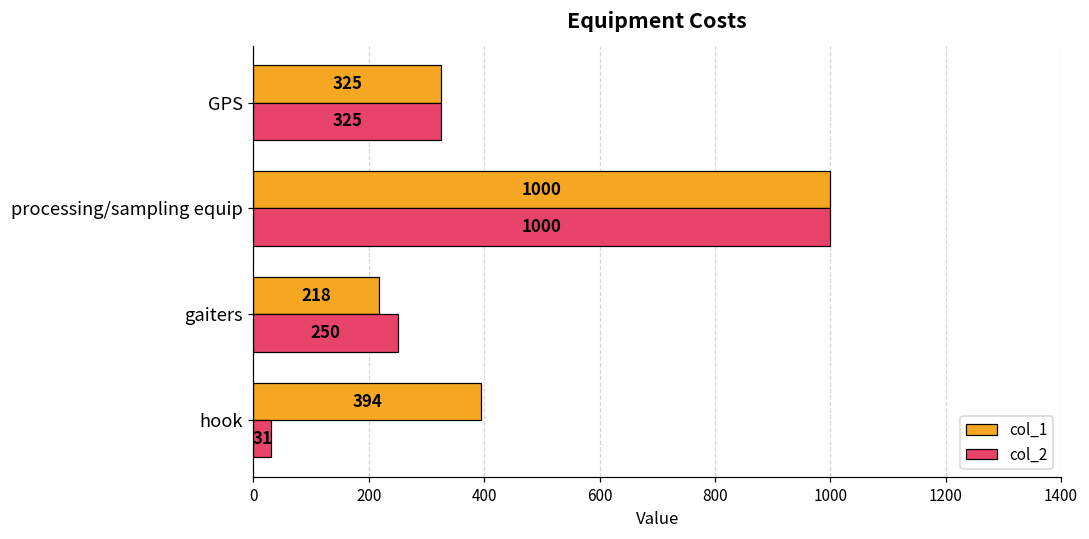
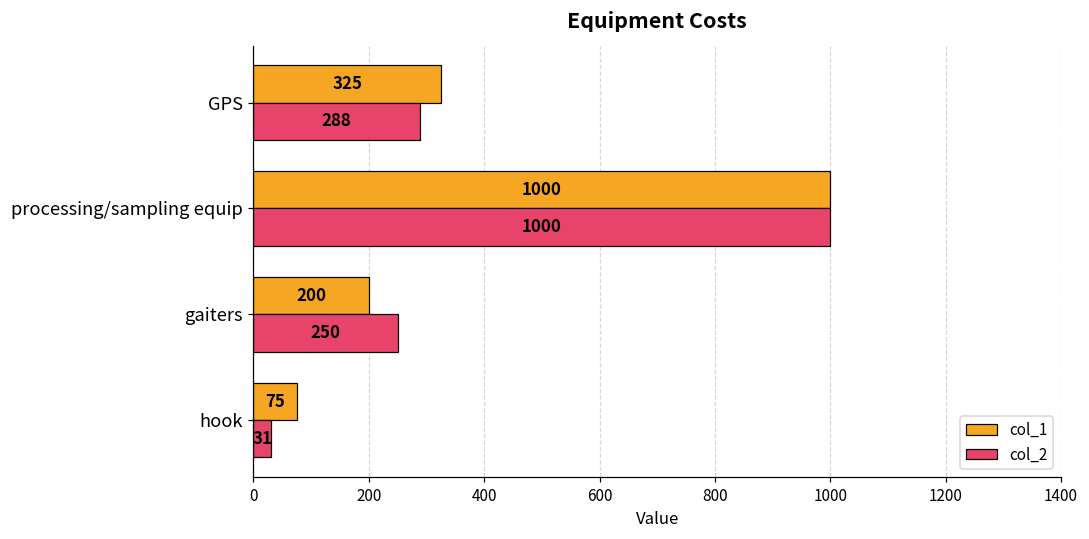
col_2, GPS: 325 -> 288
col_1, gaiters: 218 -> 200
col_1, hook: 394 -> 75
